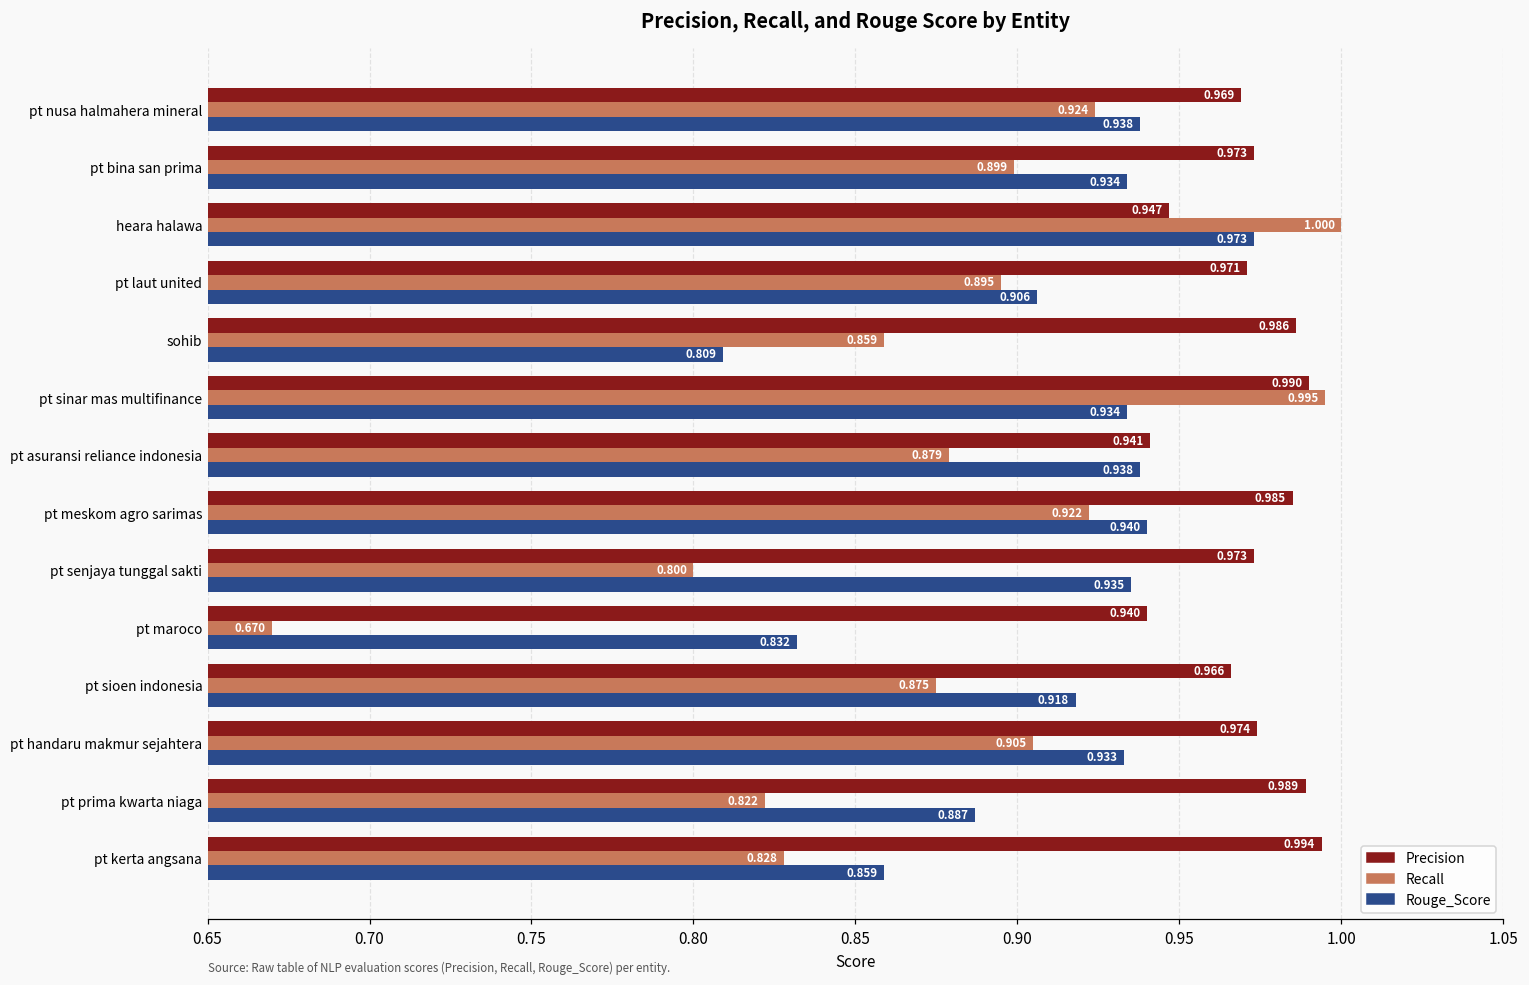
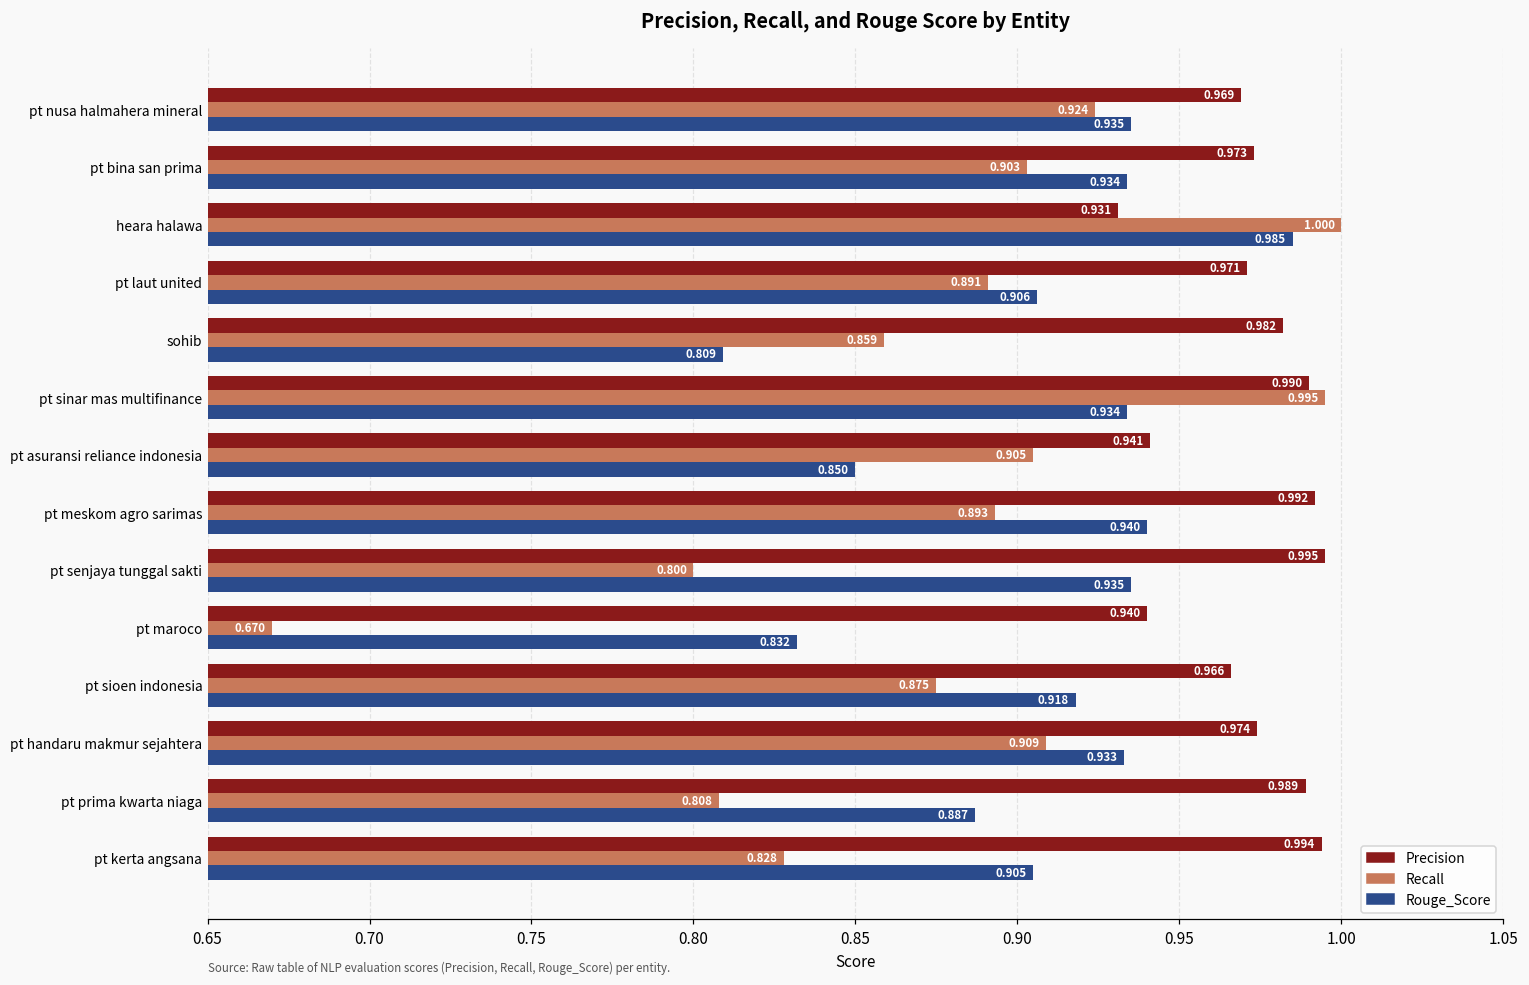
Rouge_Score, pt nusa halmahera mineral: 0.938 -> 0.935
Recall, pt bina san prima: 0.899 -> 0.903
Precision, heara halawa: 0.947 -> 0.931
Rouge_Score, heara halawa: 0.973 -> 0.985
Recall, pt laut united: 0.895 -> 0.891
Precision, sohib: 0.986 -> 0.982
Recall, pt asuransi reliance indonesia: 0.879 -> 0.905
Rouge_Score, pt asuransi reliance indonesia: 0.938 -> 0.850
Precision, pt meskom agro sarimas: 0.985 -> 0.992
Recall, pt meskom agro sarimas: 0.922 -> 0.893
Precision, pt senjaya tunggal sakti: 0.973 -> 0.995
Recall, pt handaru makmur sejahtera: 0.905 -> 0.909
Recall, pt prima kwarta niaga: 0.822 -> 0.808
Rouge_Score, pt kerta angsana: 0.859 -> 0.905
